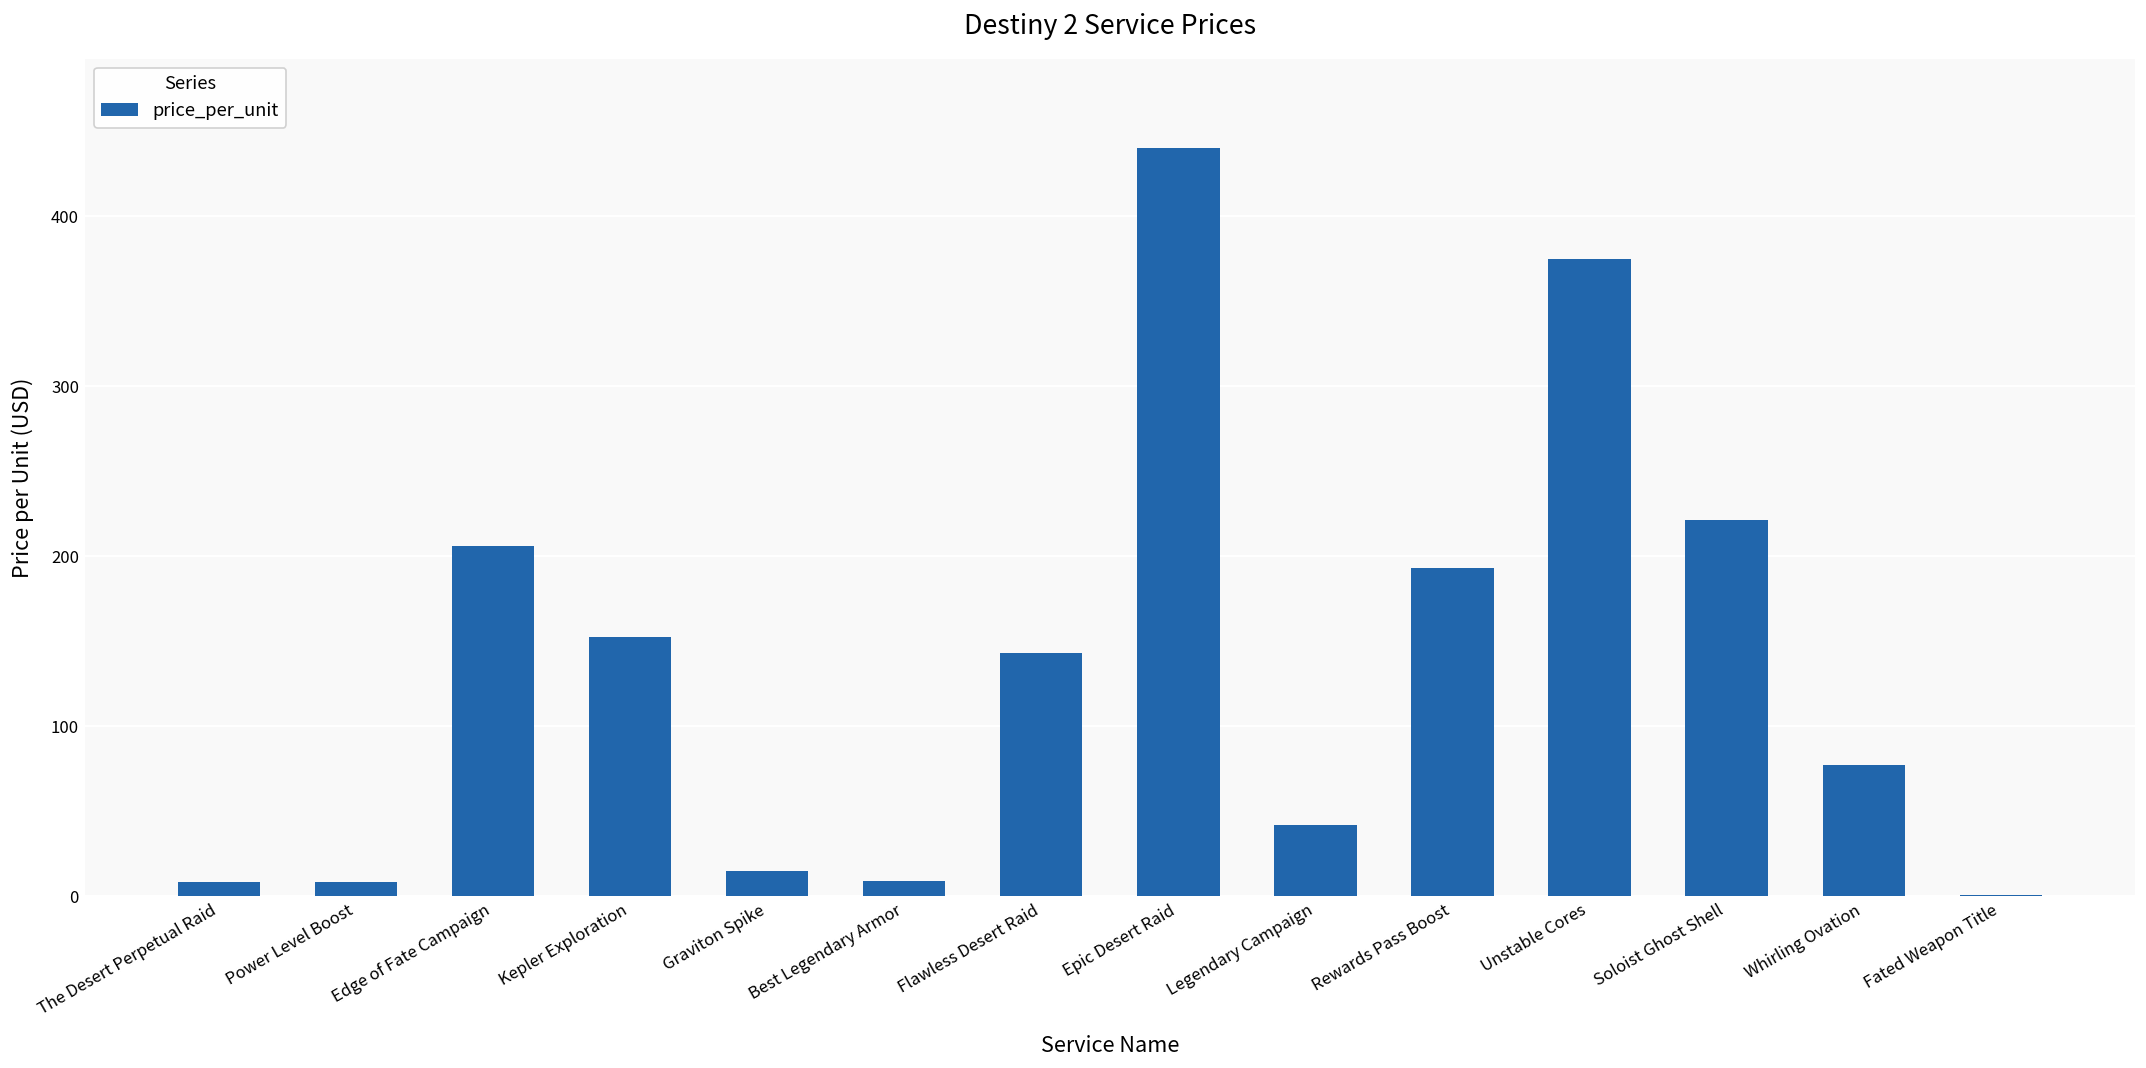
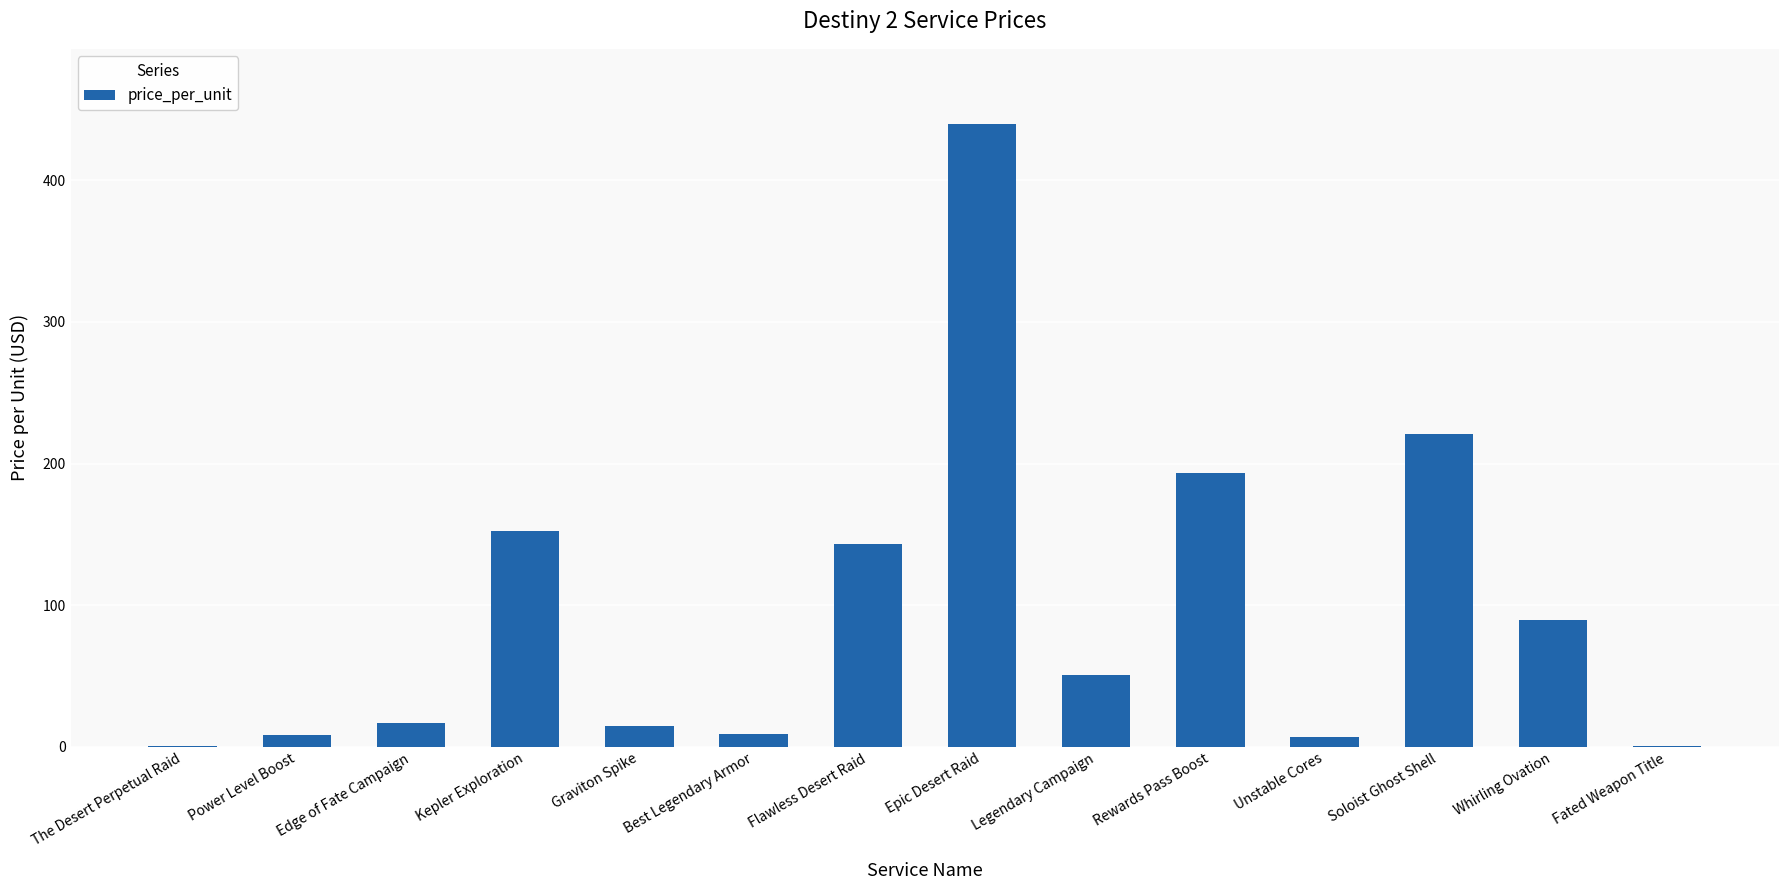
The Desert Perpetual Raid: 8 -> 1
Edge of Fate Campaign: 206 -> 17
Legendary Campaign: 42 -> 51
Unstable Cores: 375 -> 7
Whirling Ovation: 77 -> 89
